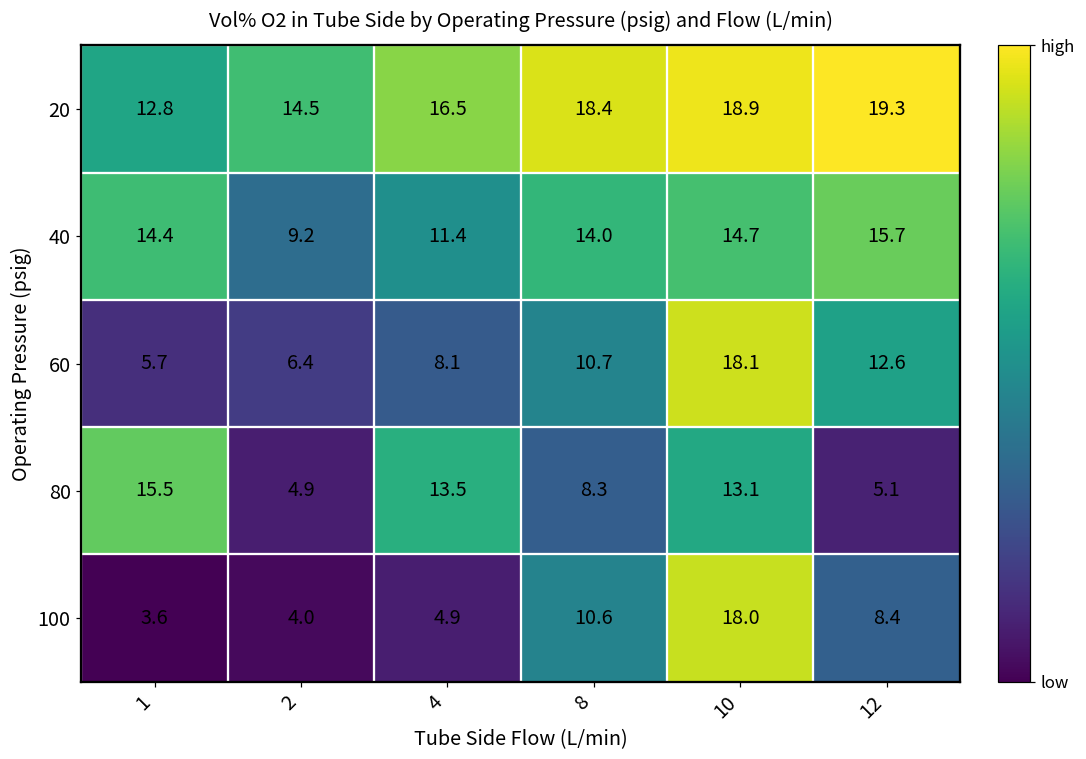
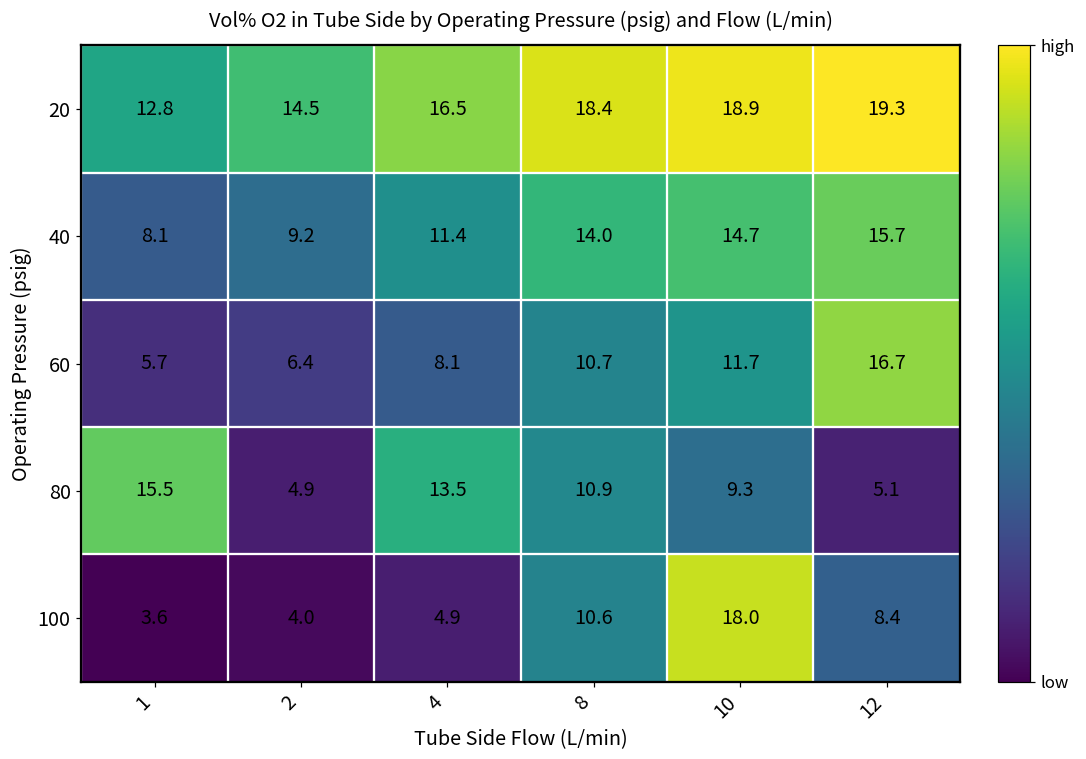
40, 1: 14.4 -> 8.1
60, 10: 18.1 -> 11.7
60, 12: 12.6 -> 16.7
80, 8: 8.3 -> 10.9
80, 10: 13.1 -> 9.3
